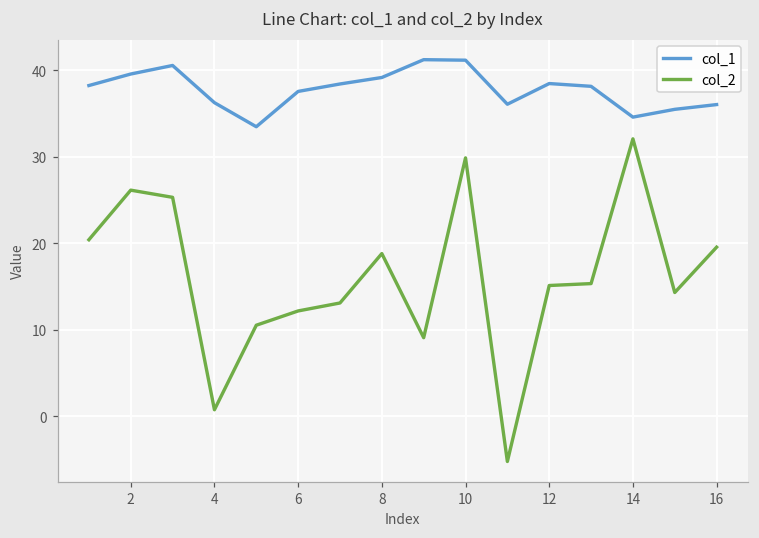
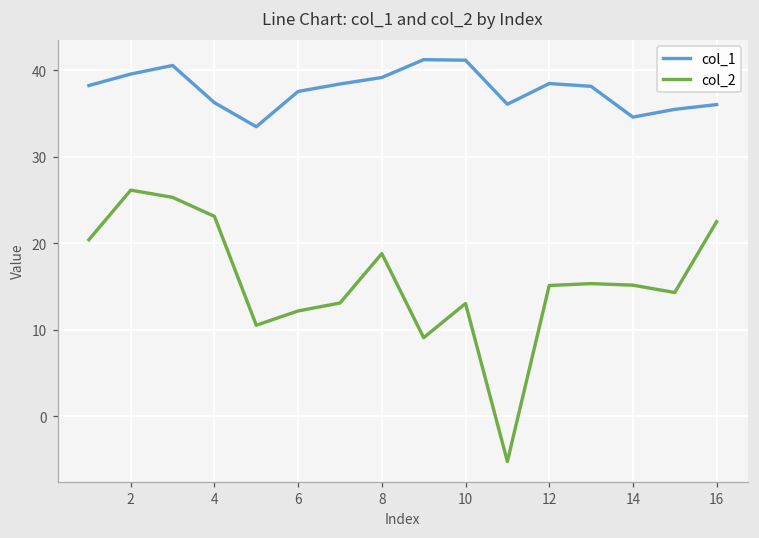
col_2, 4: 1 -> 23
col_2, 10: 30 -> 13
col_2, 14: 32 -> 15
col_2, 16: 20 -> 23
